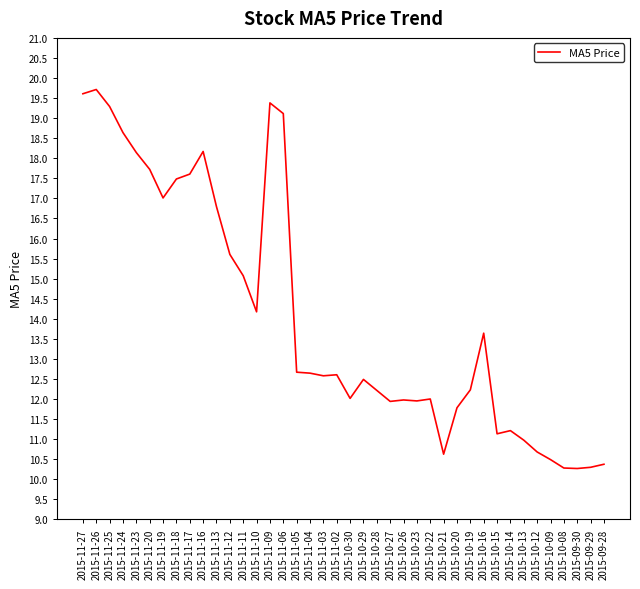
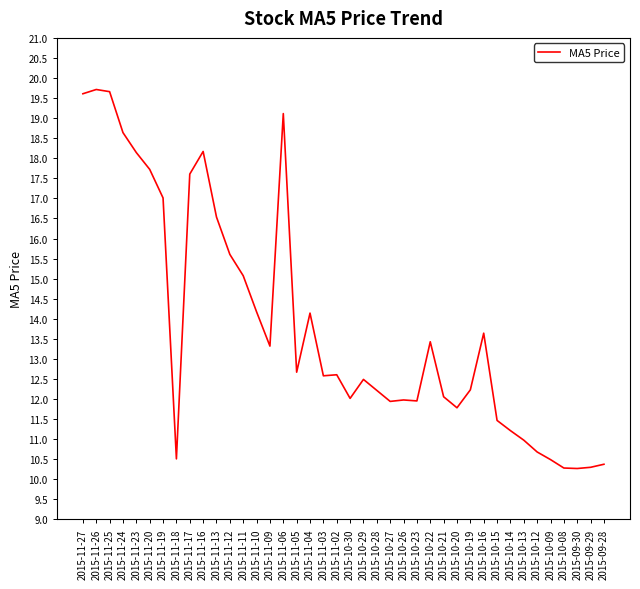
2015-11-25: 19.3 -> 19.7
2015-11-18: 17.5 -> 10.5
2015-11-13: 16.8 -> 16.5
2015-11-09: 19.4 -> 13.3
2015-11-04: 12.6 -> 14.1
2015-10-22: 12.0 -> 13.4
2015-10-21: 10.6 -> 12.1
2015-10-15: 11.1 -> 11.5
